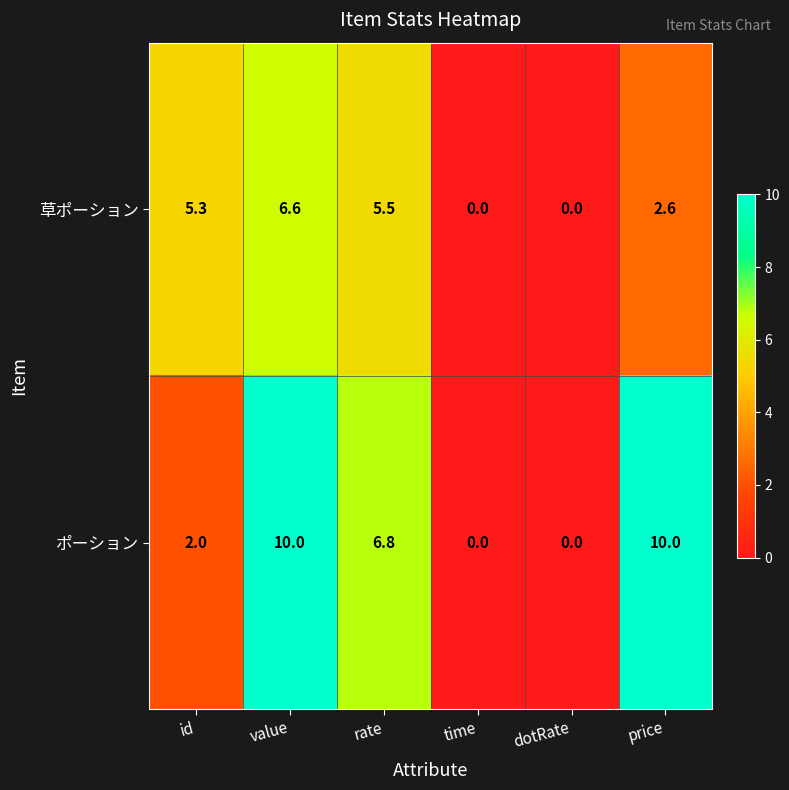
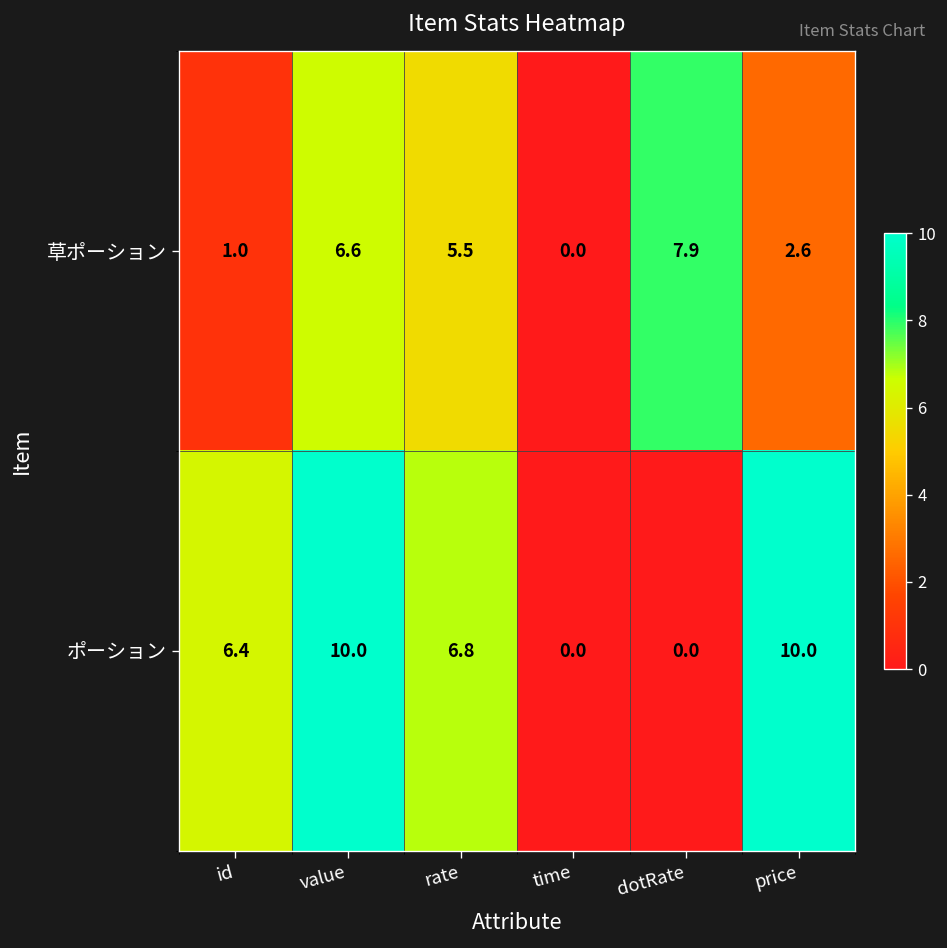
草ポーション, id: 5.3 -> 1.0
草ポーション, dotRate: 0.0 -> 7.9
ポーション, id: 2.0 -> 6.4
